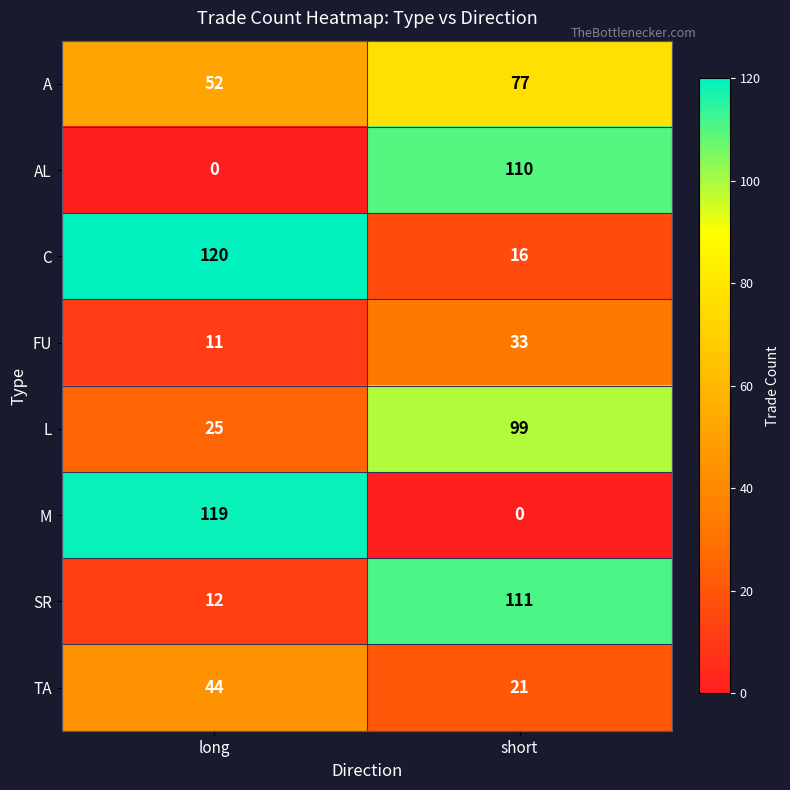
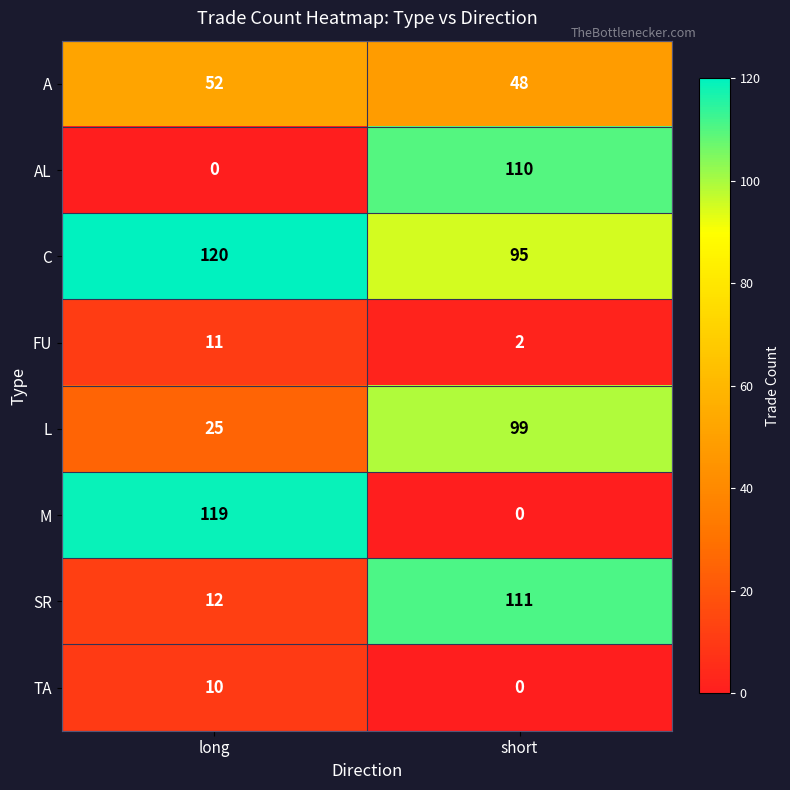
A, short: 77 -> 48
C, short: 16 -> 95
FU, short: 33 -> 2
TA, long: 44 -> 10
TA, short: 21 -> 0
